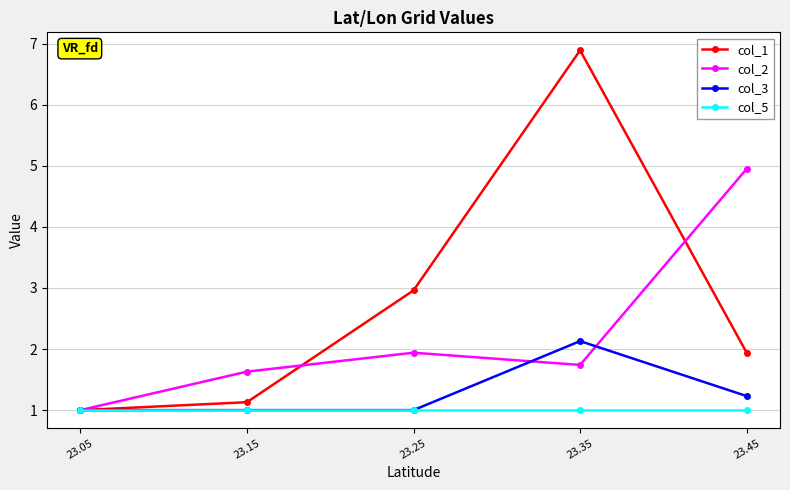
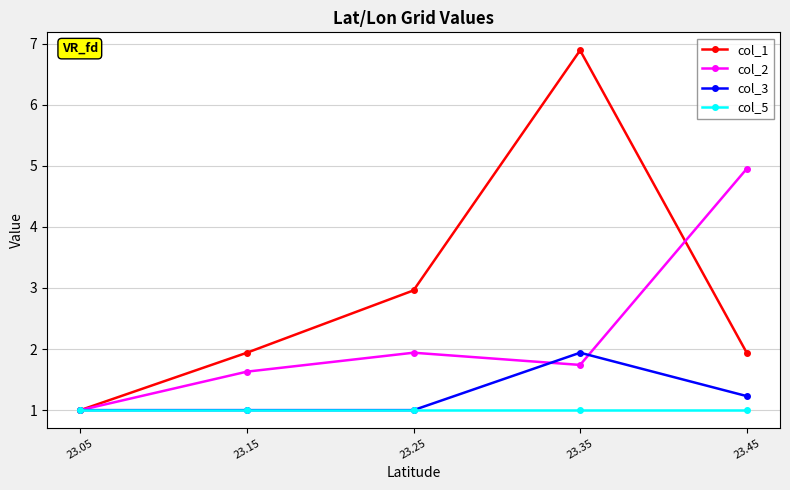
col_1, 23.15: 1.1 -> 1.9
col_3, 23.35: 2.1 -> 1.9
